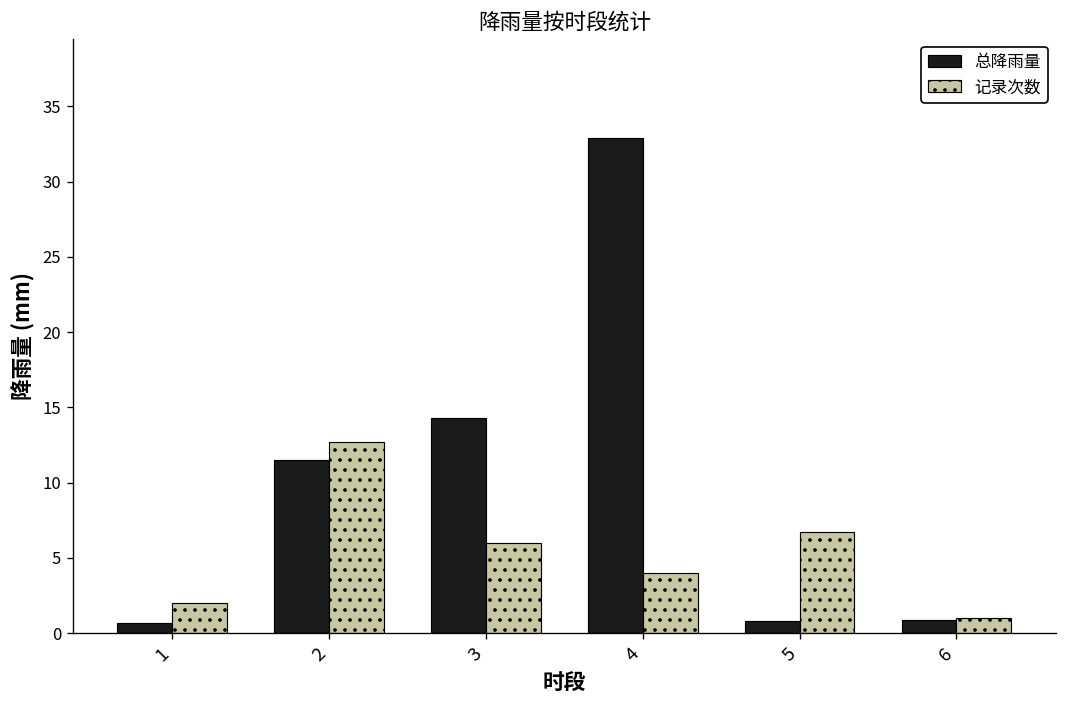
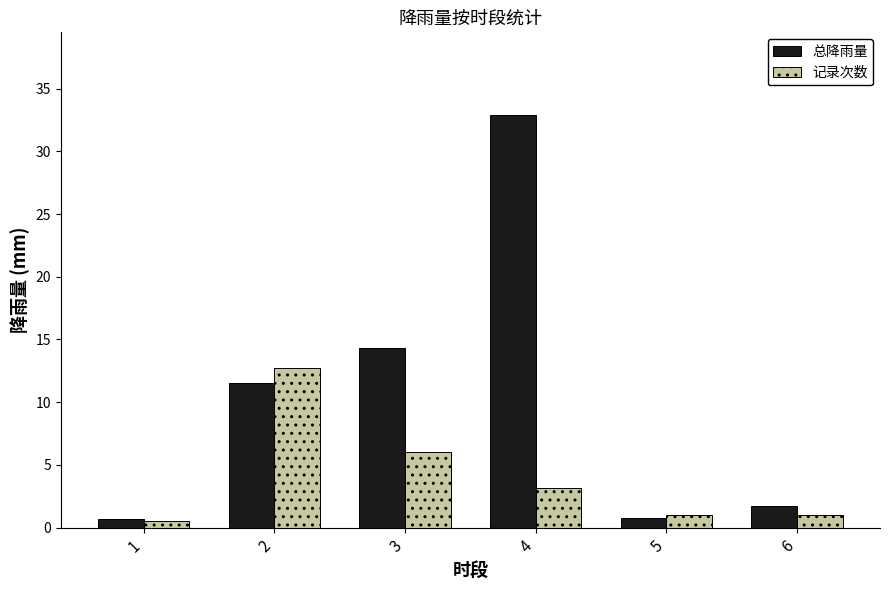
记录次数, 1: 2.0 -> 0.5
记录次数, 4: 4.0 -> 3.2
记录次数, 5: 6.7 -> 1.0
总降雨量, 6: 0.9 -> 1.7
